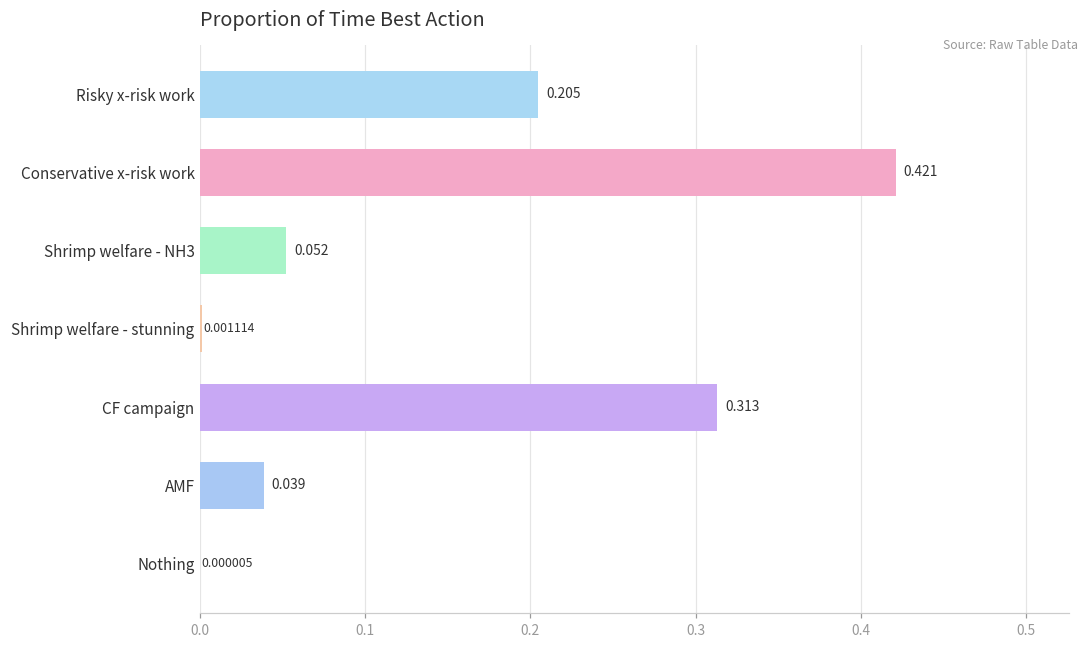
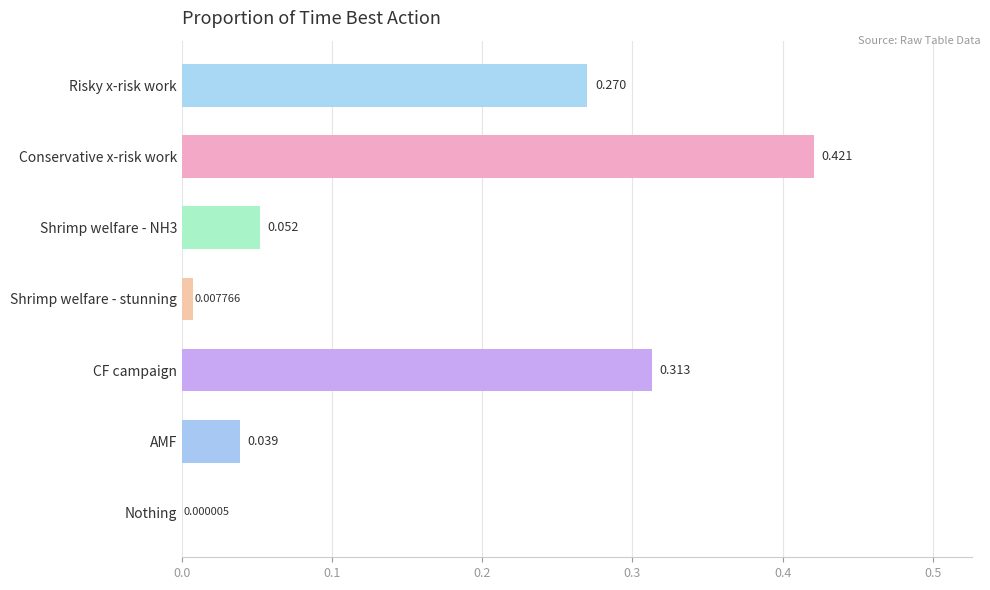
Risky x-risk work: 0.205 -> 0.270
Shrimp welfare - stunning: 0.001114 -> 0.007766
